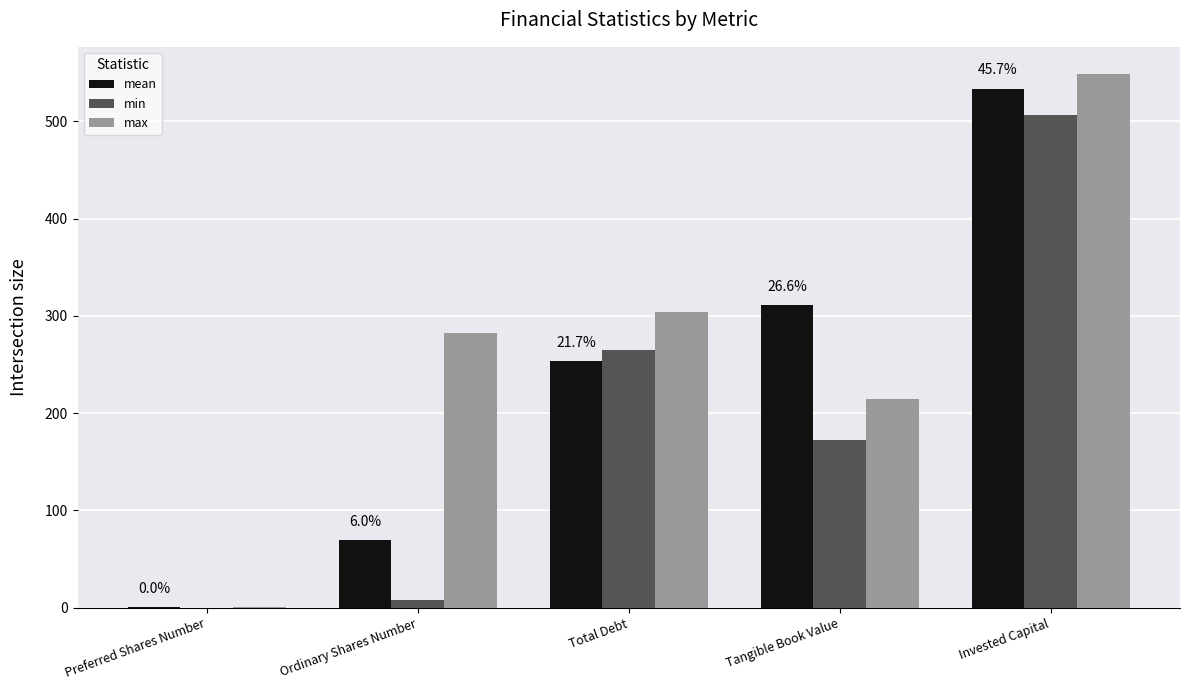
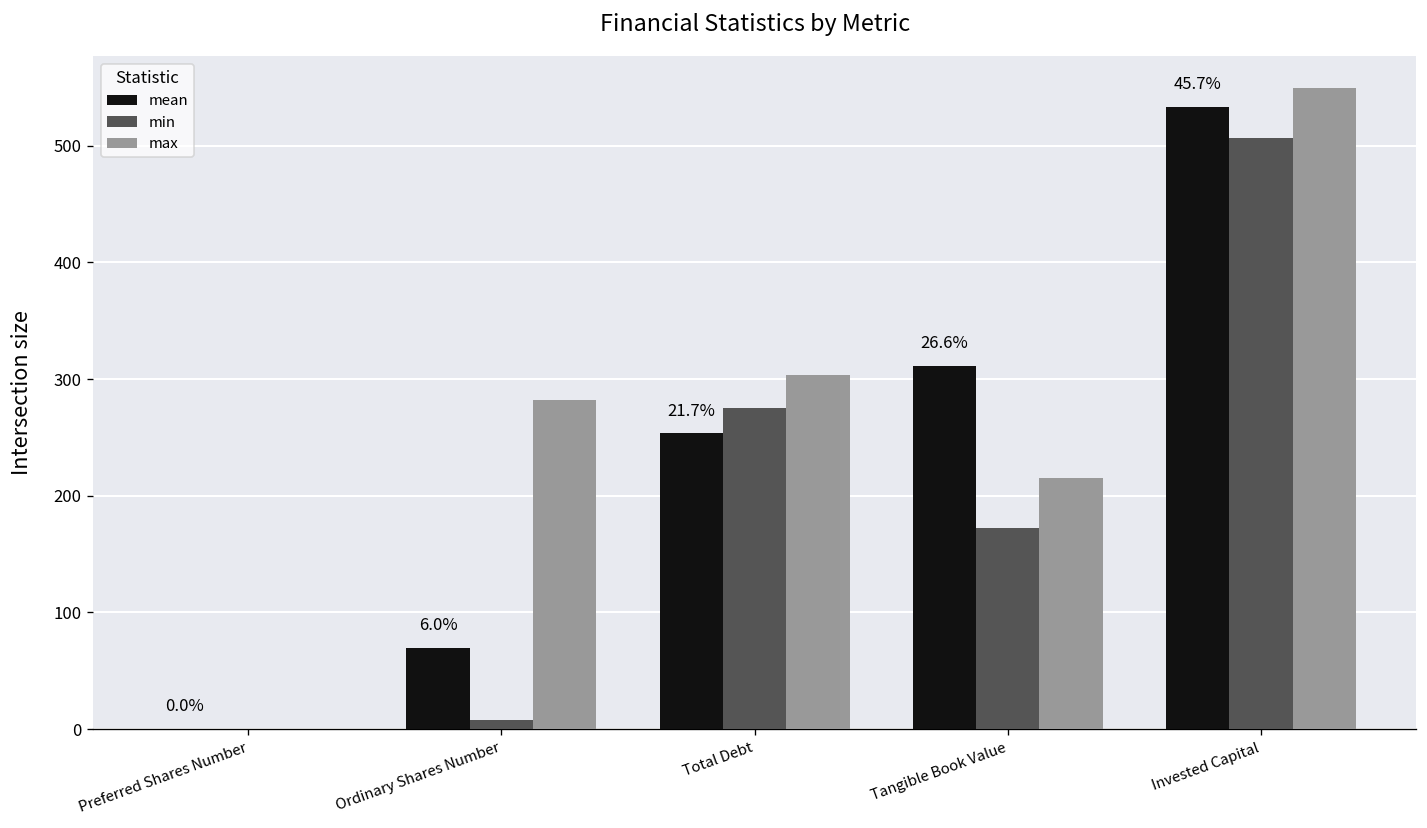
min, Total Debt: 265 -> 275
